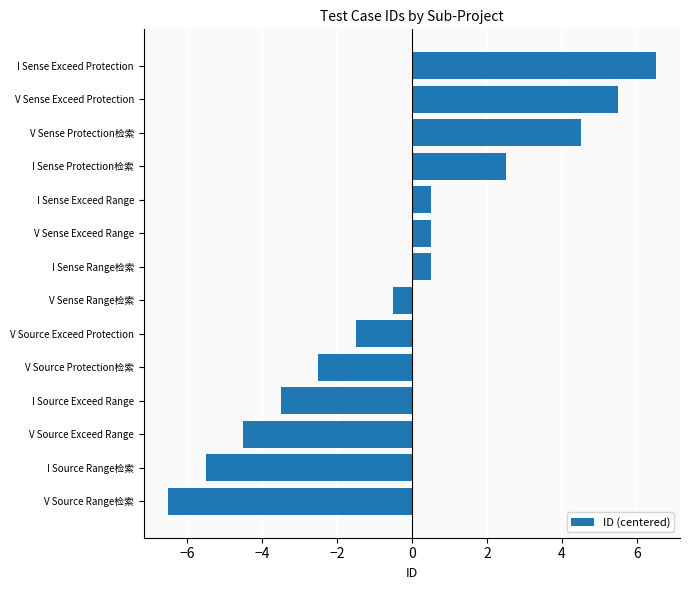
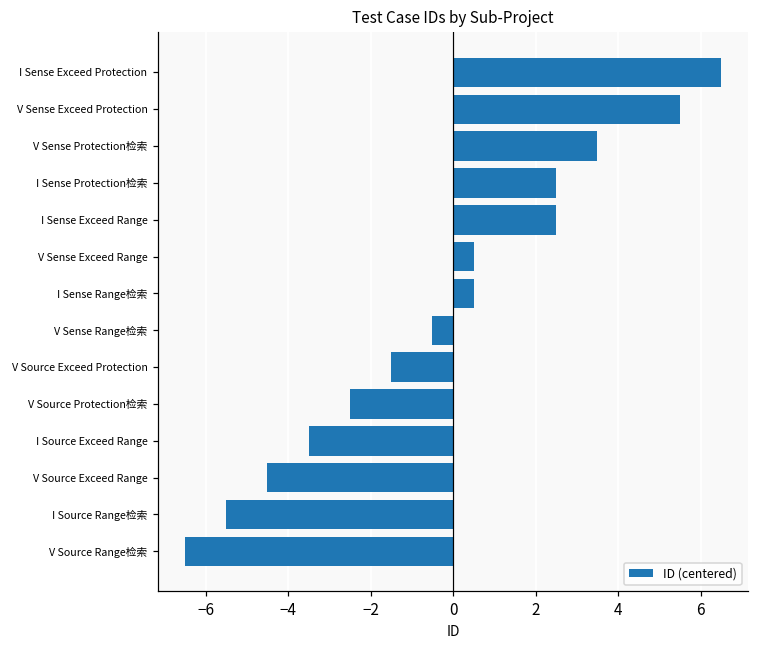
V Sense Protection检索: 4.5 -> 3.5
I Sense Exceed Range: 0.5 -> 2.5
